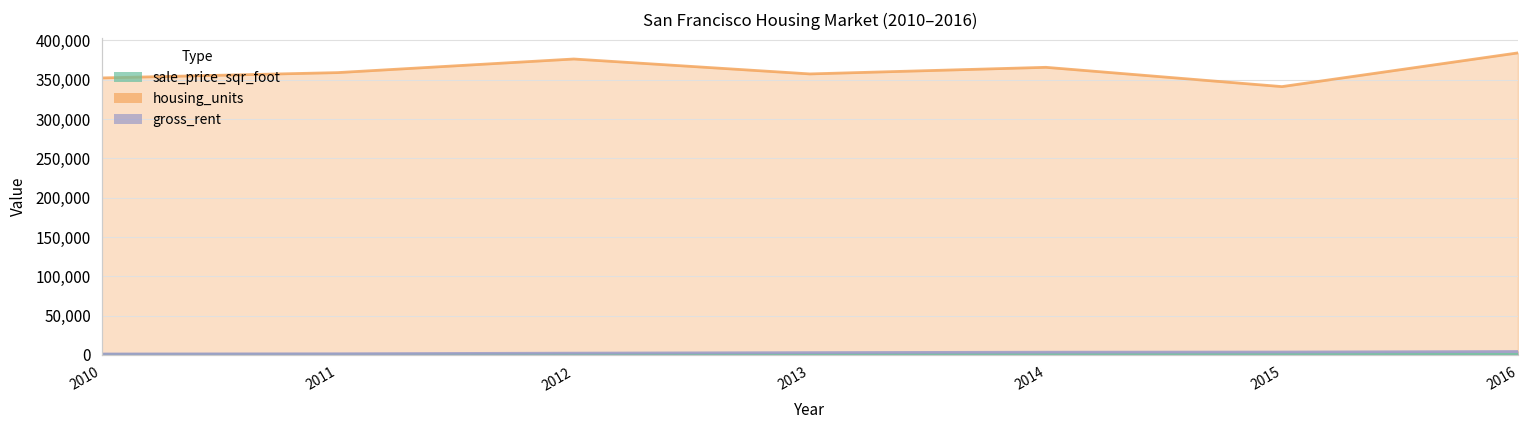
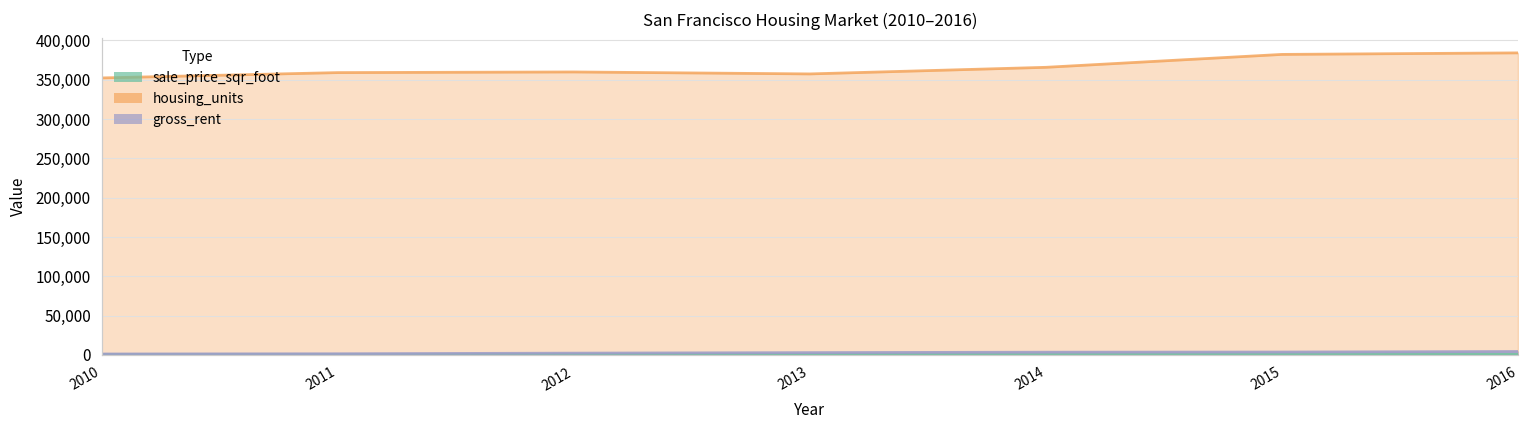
housing_units, 2012: 380,000 -> 360,000
housing_units, 2015: 340,000 -> 380,000
